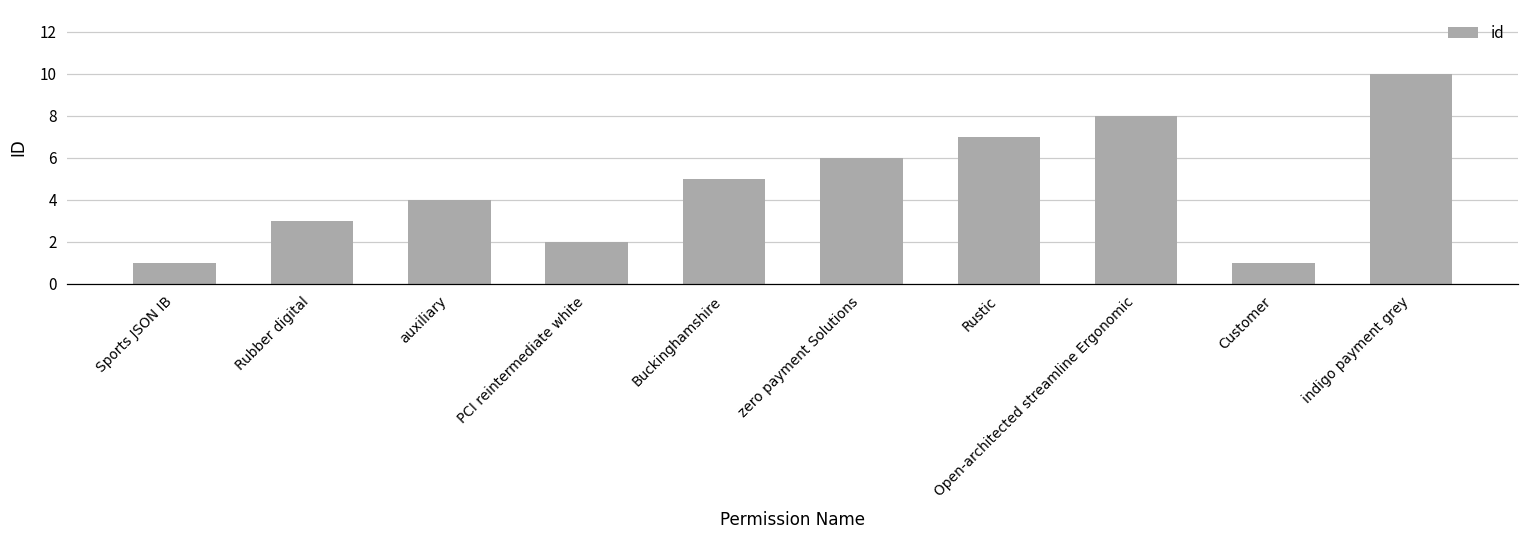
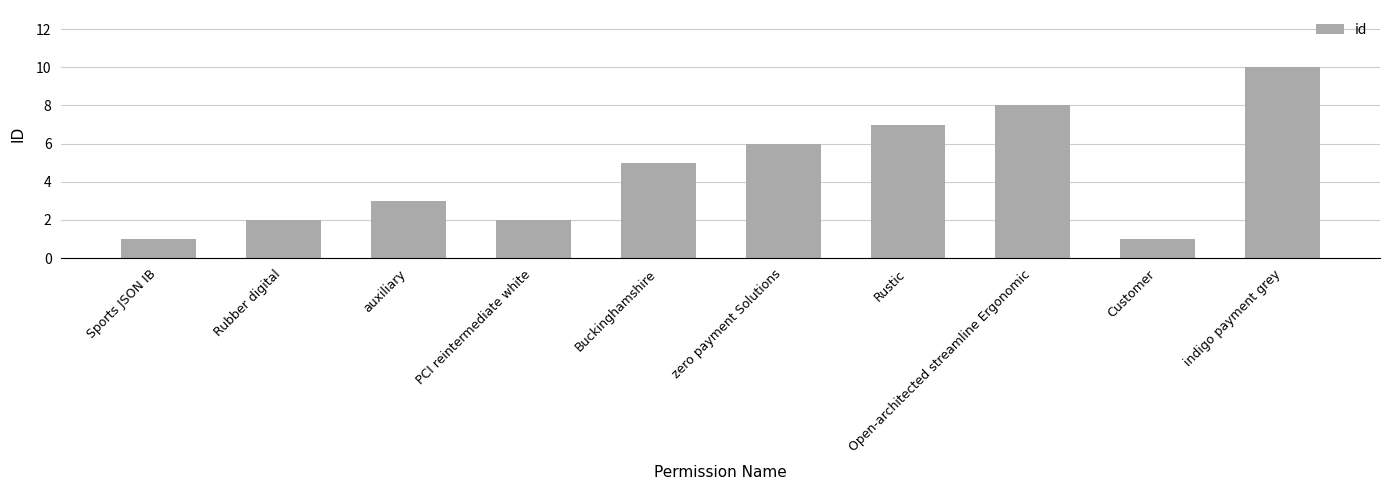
Rubber digital: 3 -> 2
auxiliary: 4 -> 3
